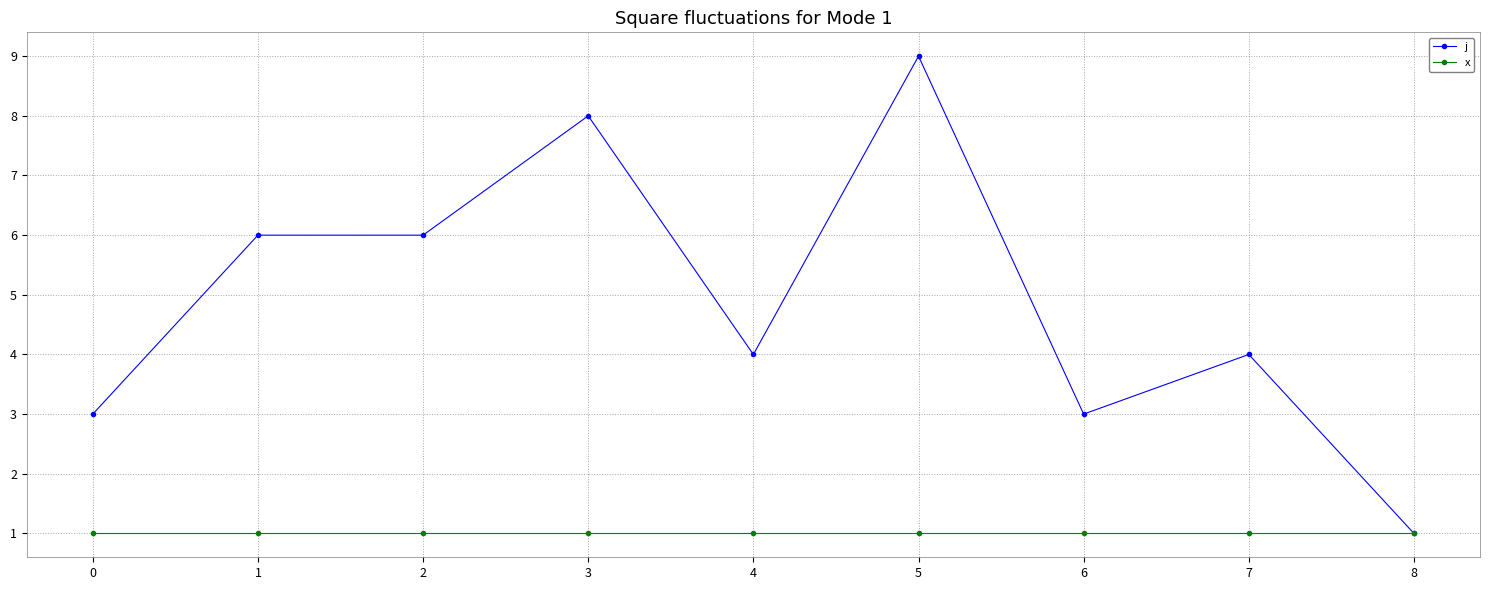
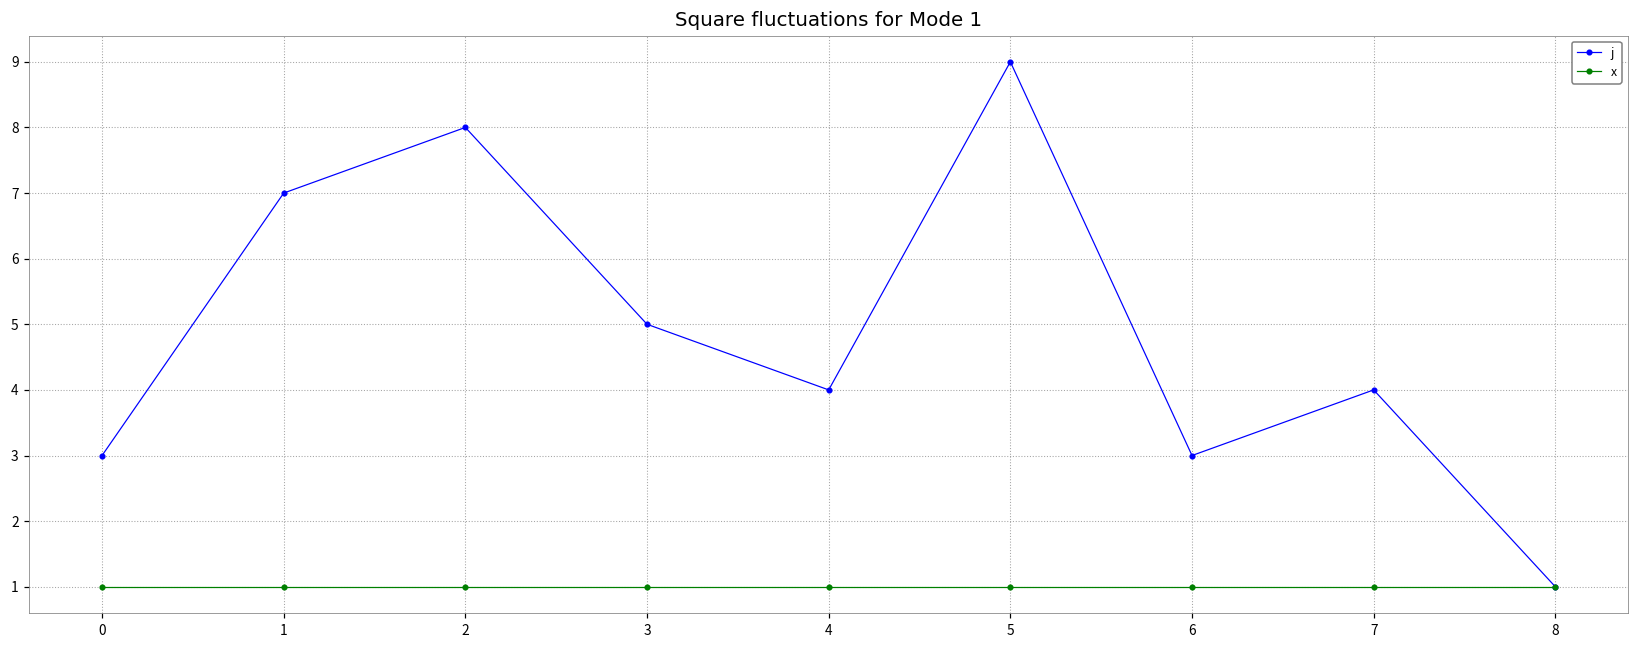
j, 1: 6 -> 7
j, 2: 6 -> 8
j, 3: 8 -> 5
